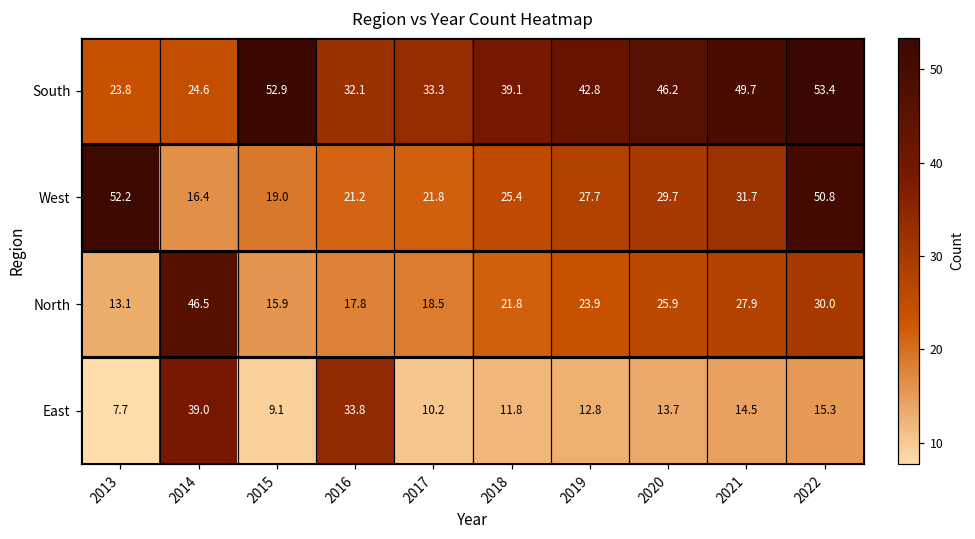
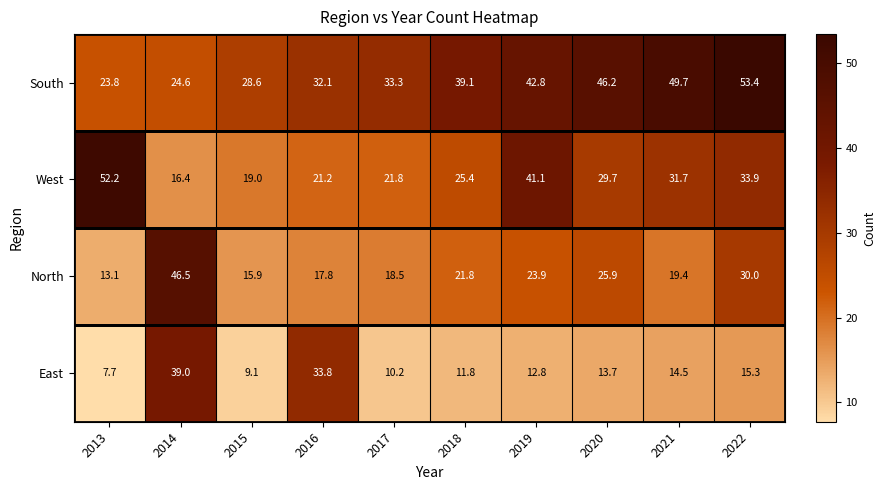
South, 2015: 52.9 -> 28.6
West, 2019: 27.7 -> 41.1
West, 2022: 50.8 -> 33.9
North, 2021: 27.9 -> 19.4
